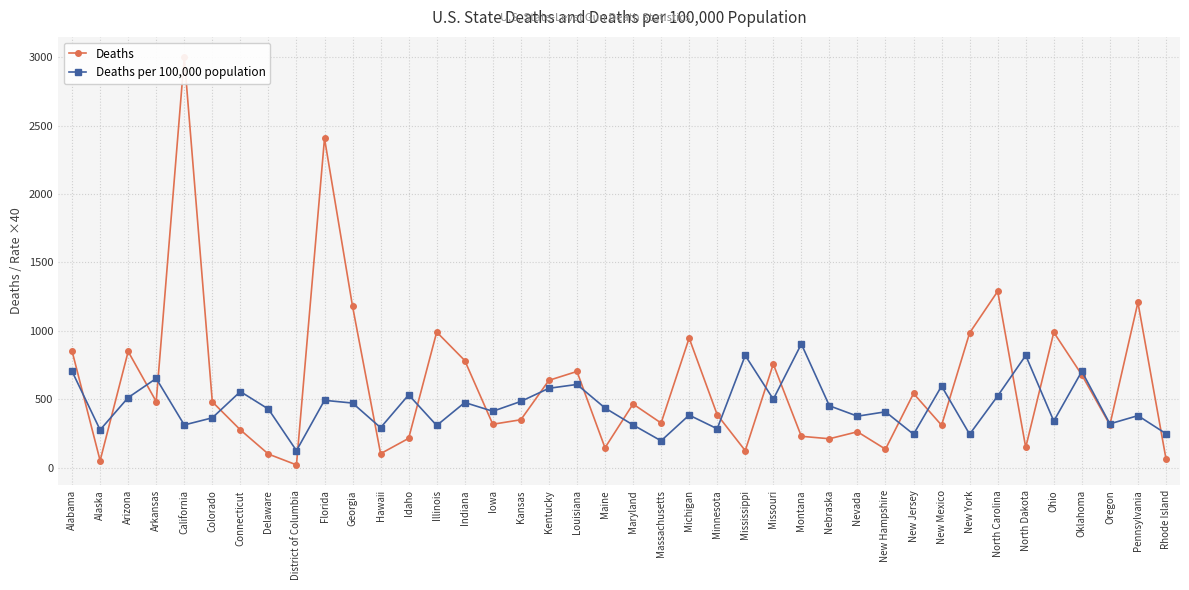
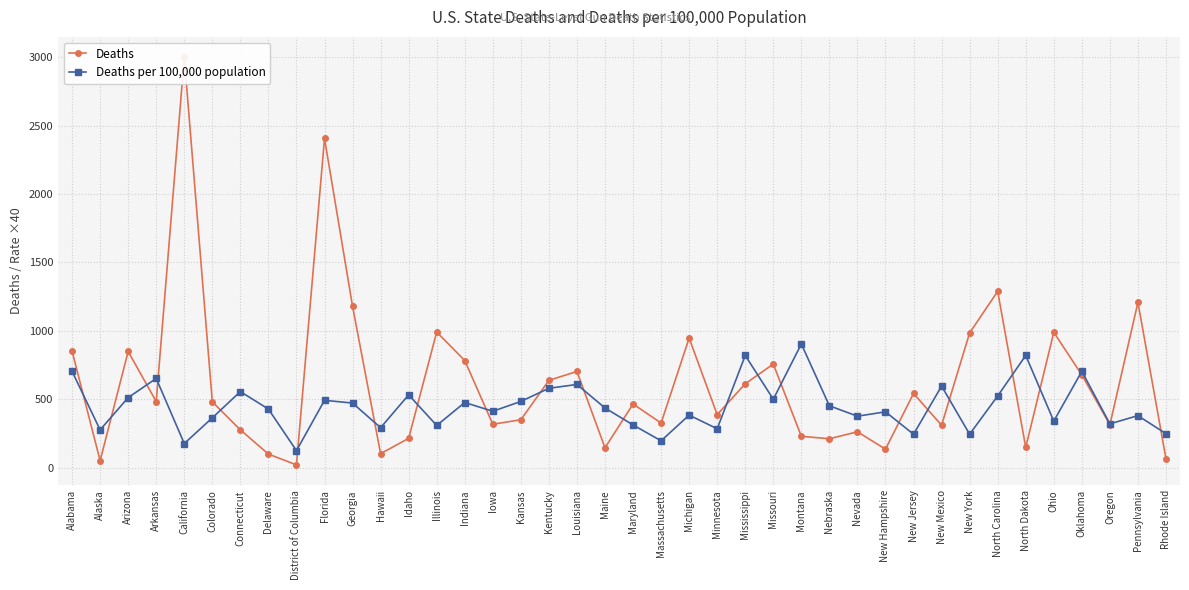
Deaths per 100,000 population, California: 310 -> 180
Deaths, Mississippi: 120 -> 610
